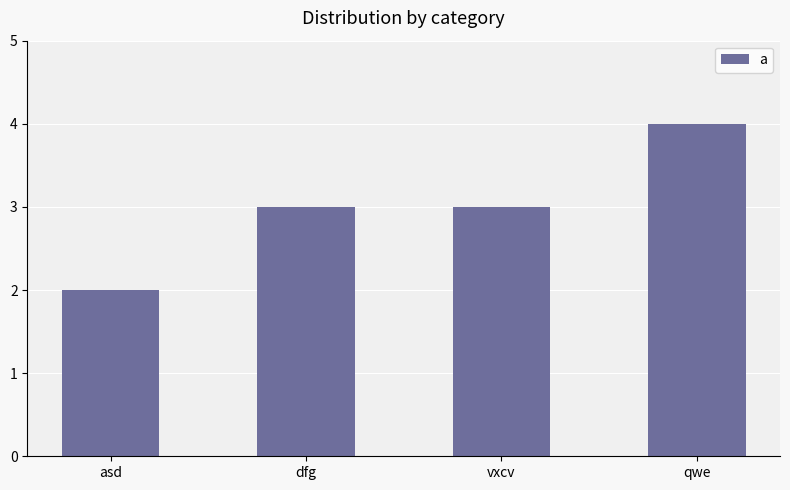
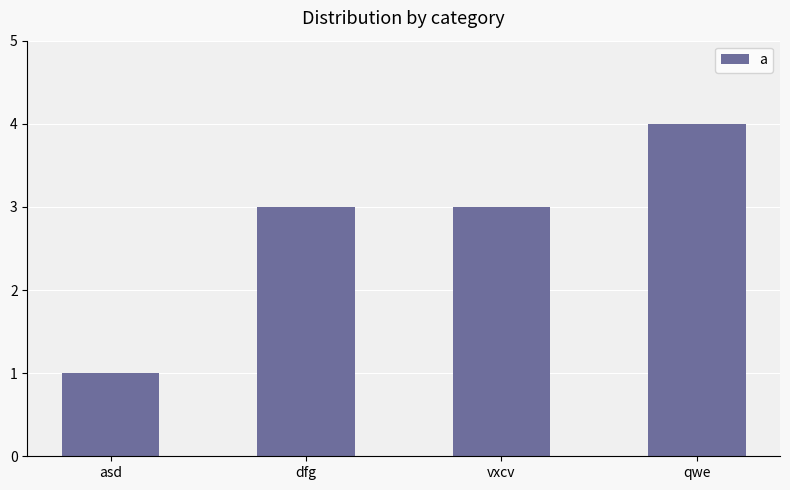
asd: 2 -> 1
